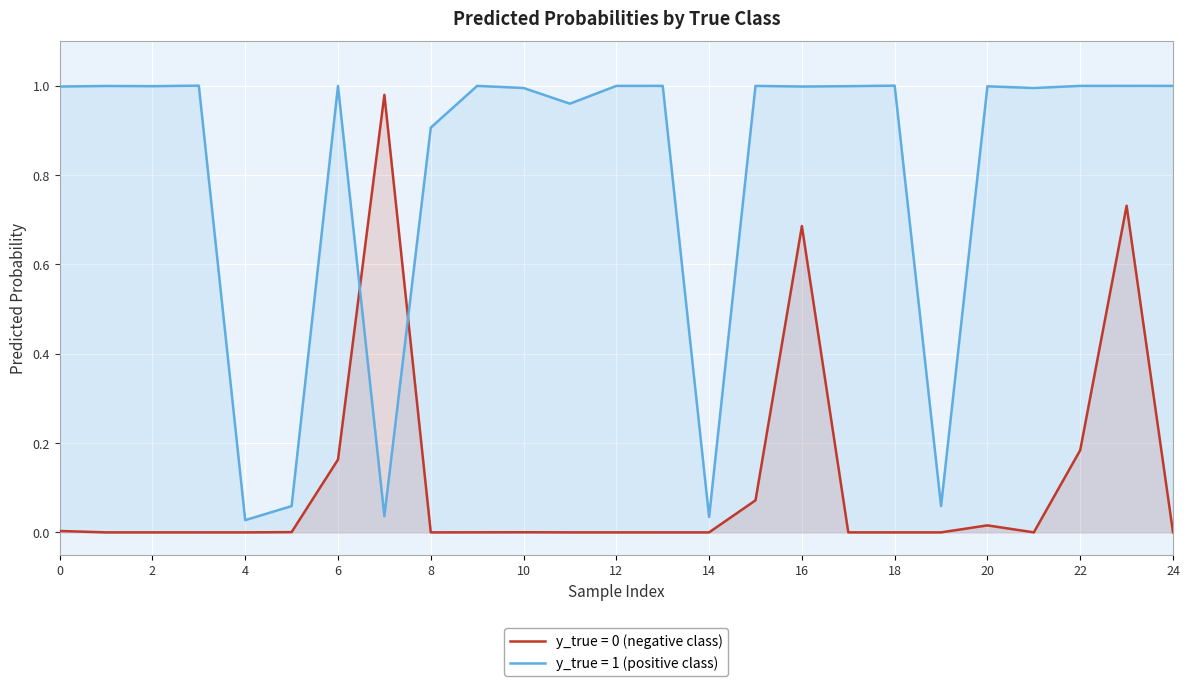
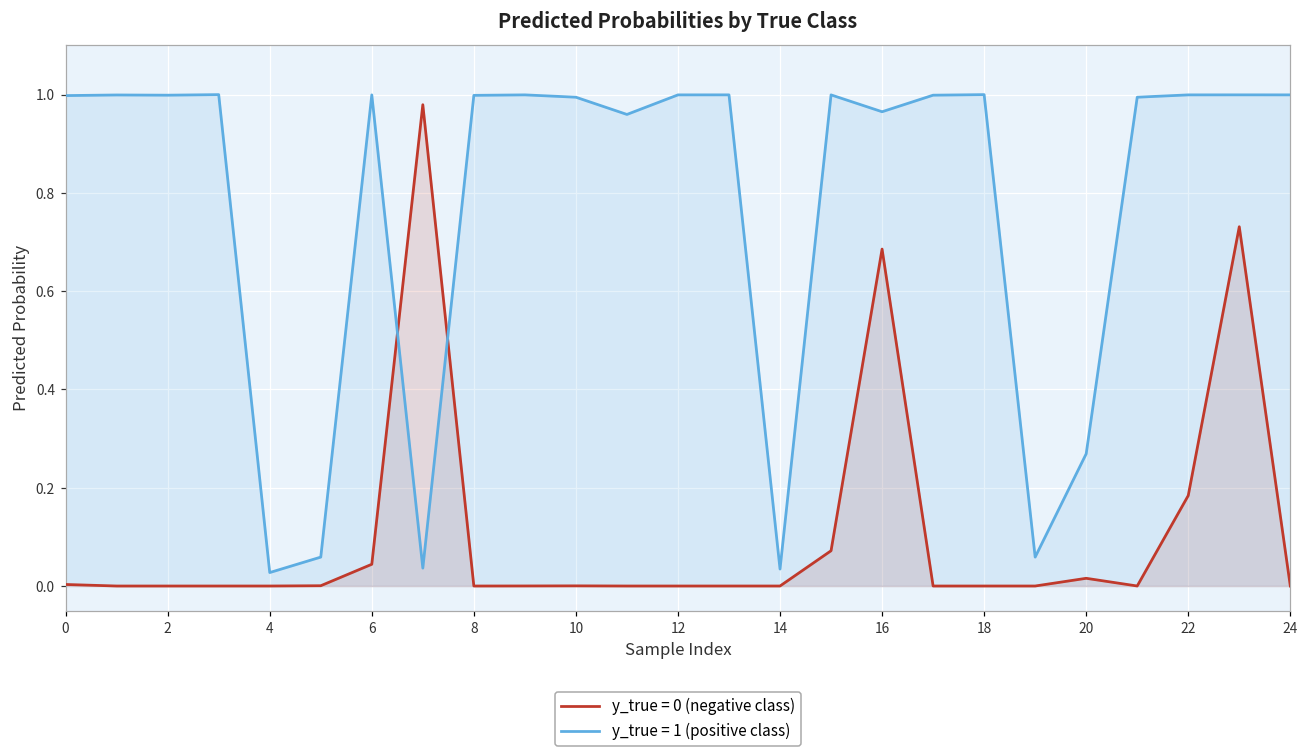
y_true = 0 (negative class), 6: 0.16 -> 0.04
y_true = 1 (positive class), 8: 0.91 -> 1.00
y_true = 1 (positive class), 16: 1.00 -> 0.97
y_true = 1 (positive class), 20: 1.00 -> 0.27
